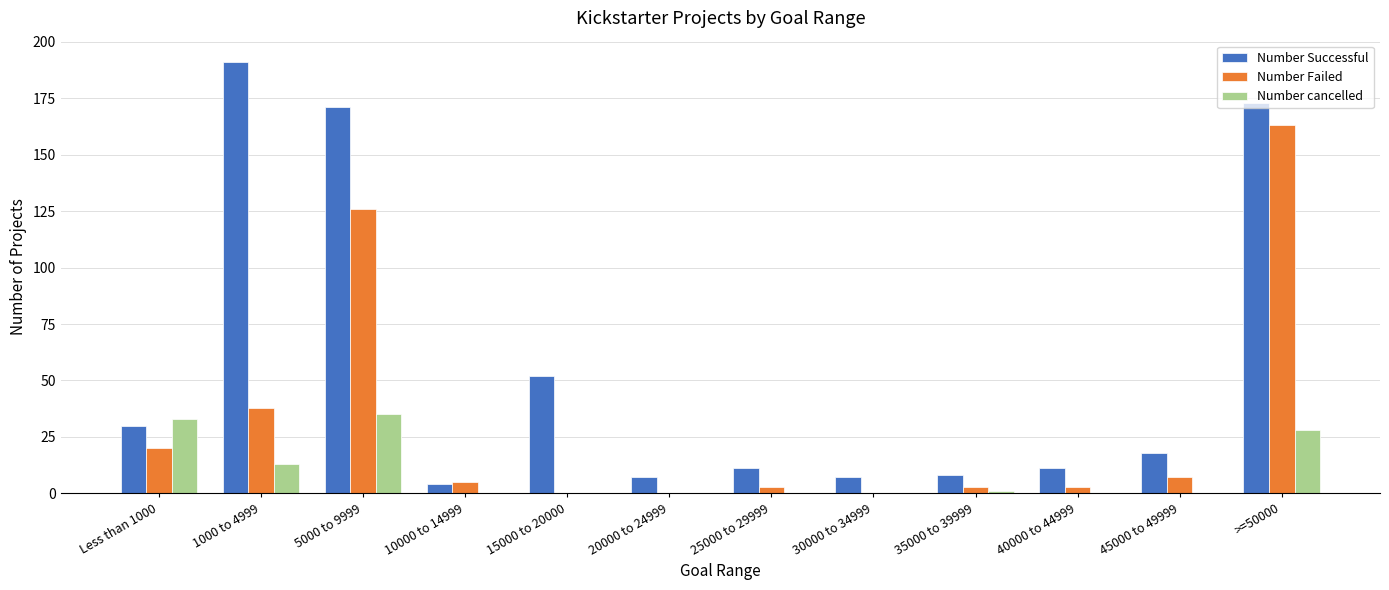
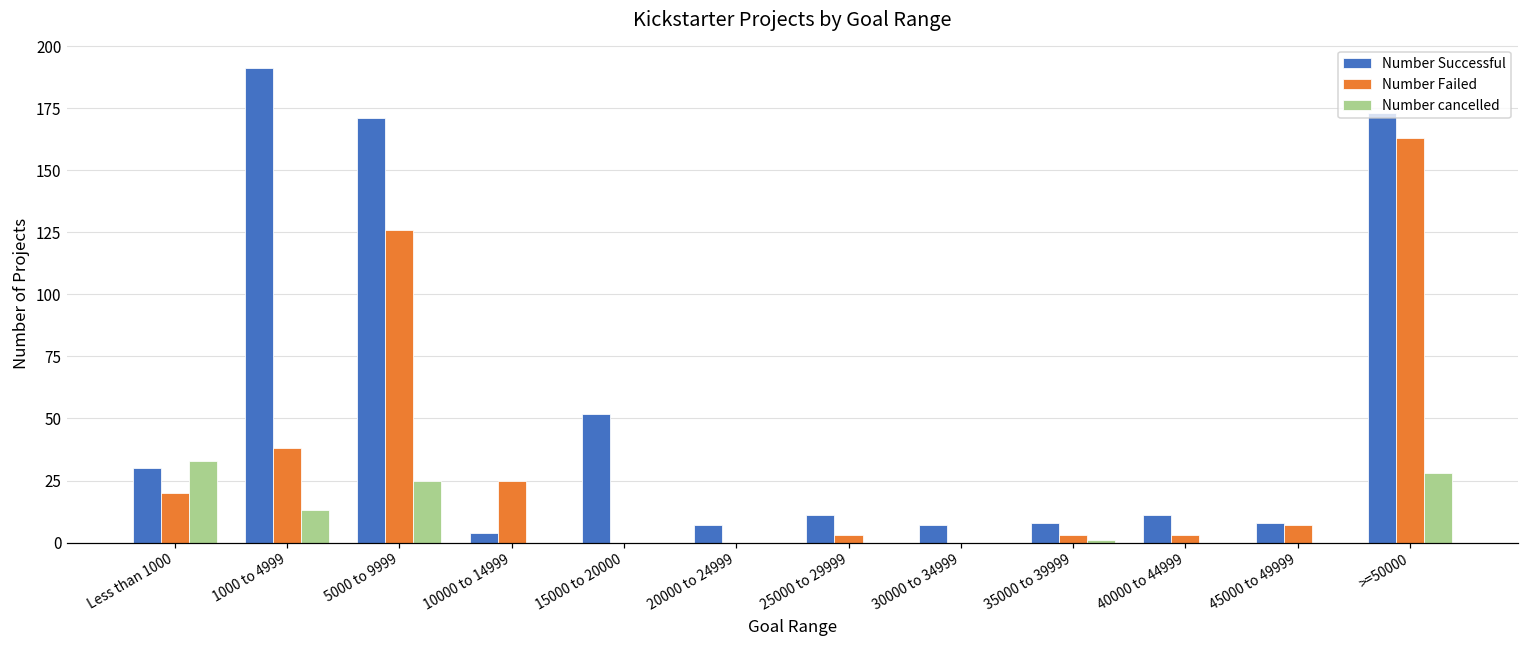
Number cancelled, 5000 to 9999: 35 -> 25
Number Failed, 10000 to 14999: 5 -> 25
Number Successful, 45000 to 49999: 18 -> 8
